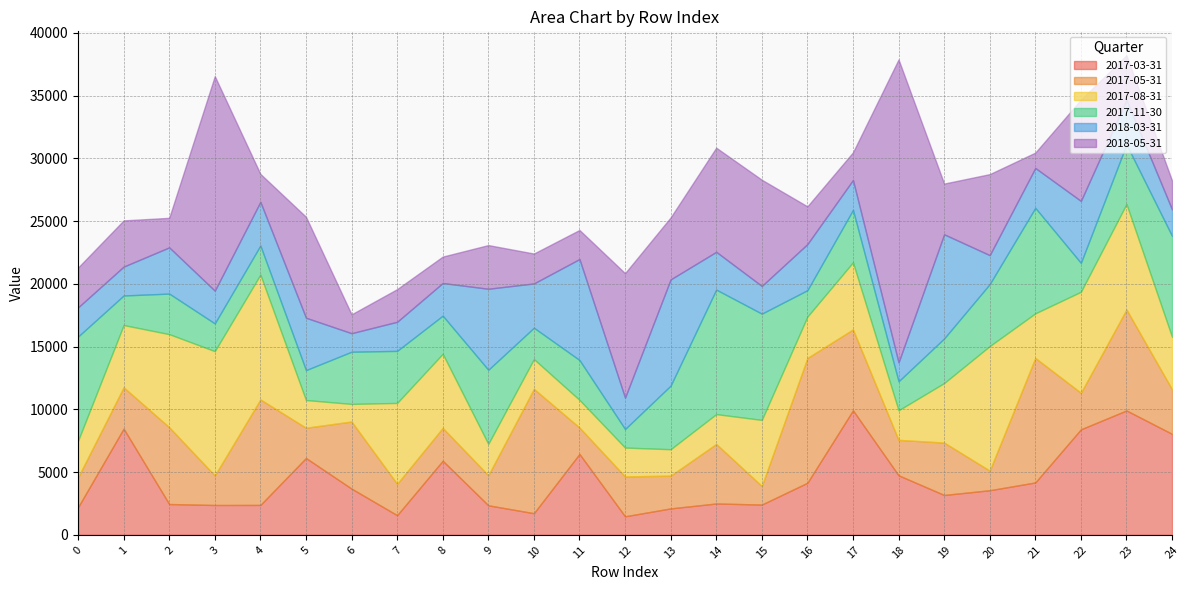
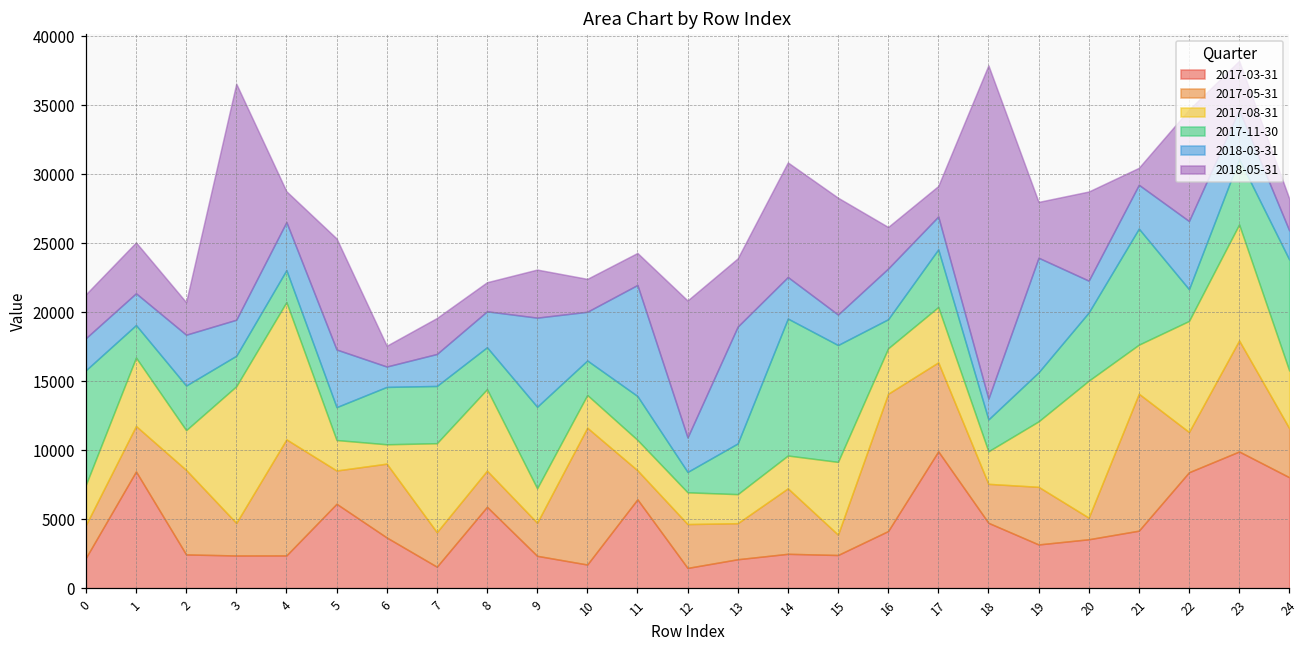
2017-08-31, 2: 7400 -> 2900
2017-11-30, 13: 5100 -> 3700
2017-08-31, 17: 5300 -> 4000
